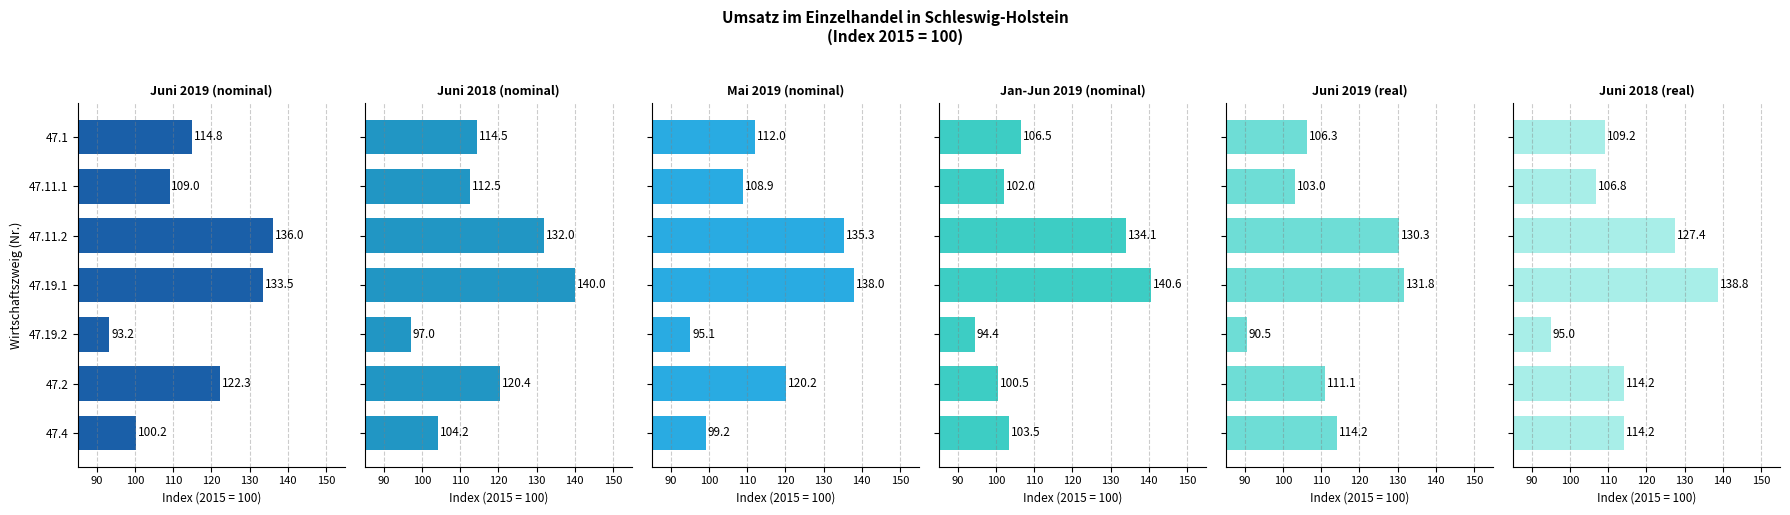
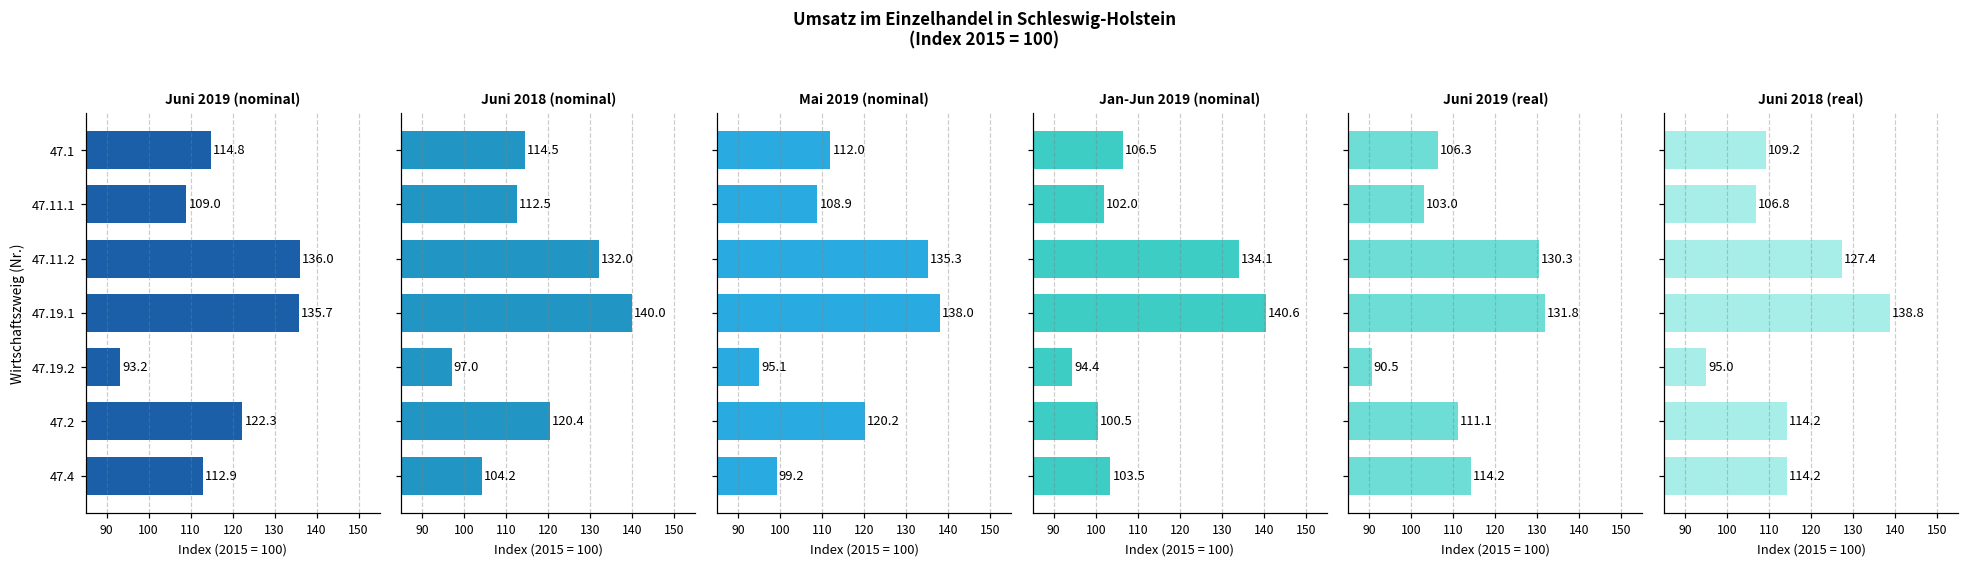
Juni 2019 (nominal), 47.19.1: 133.5 -> 135.7
Juni 2019 (nominal), 47.4: 100.2 -> 112.9
